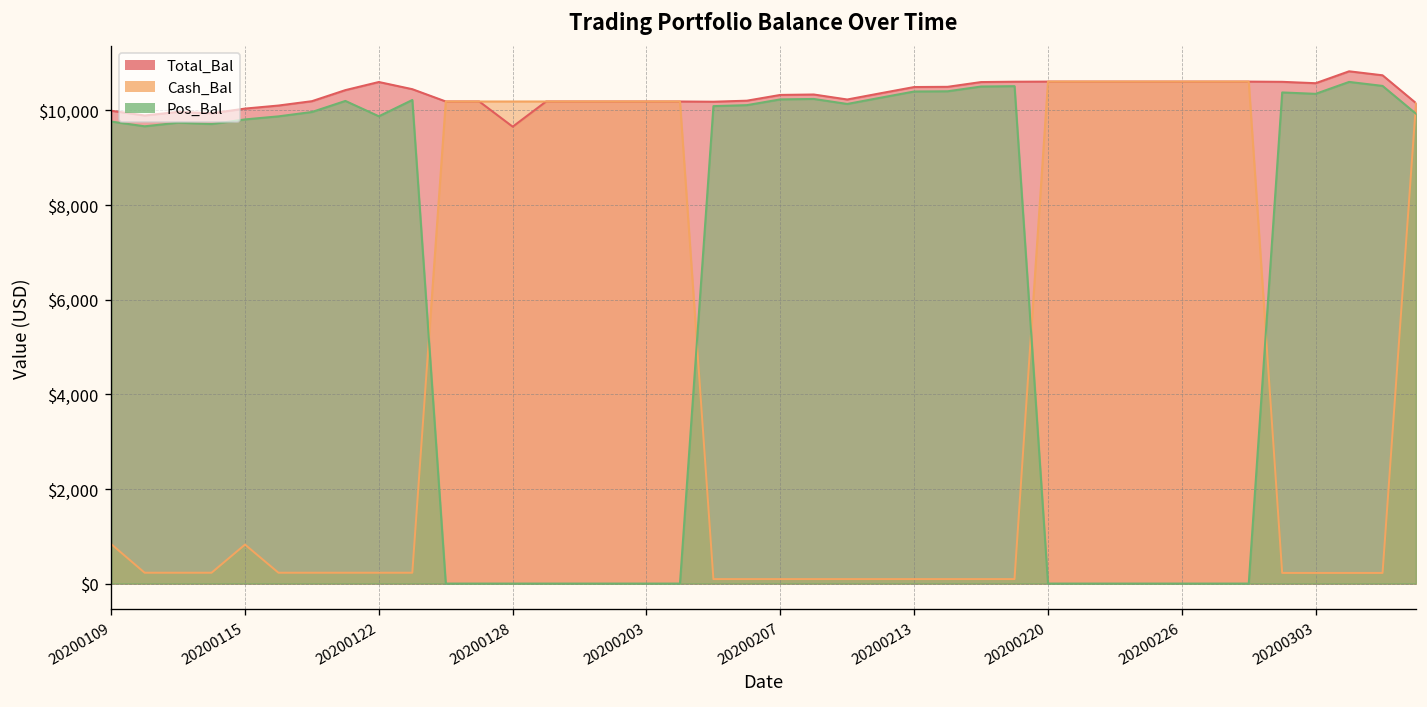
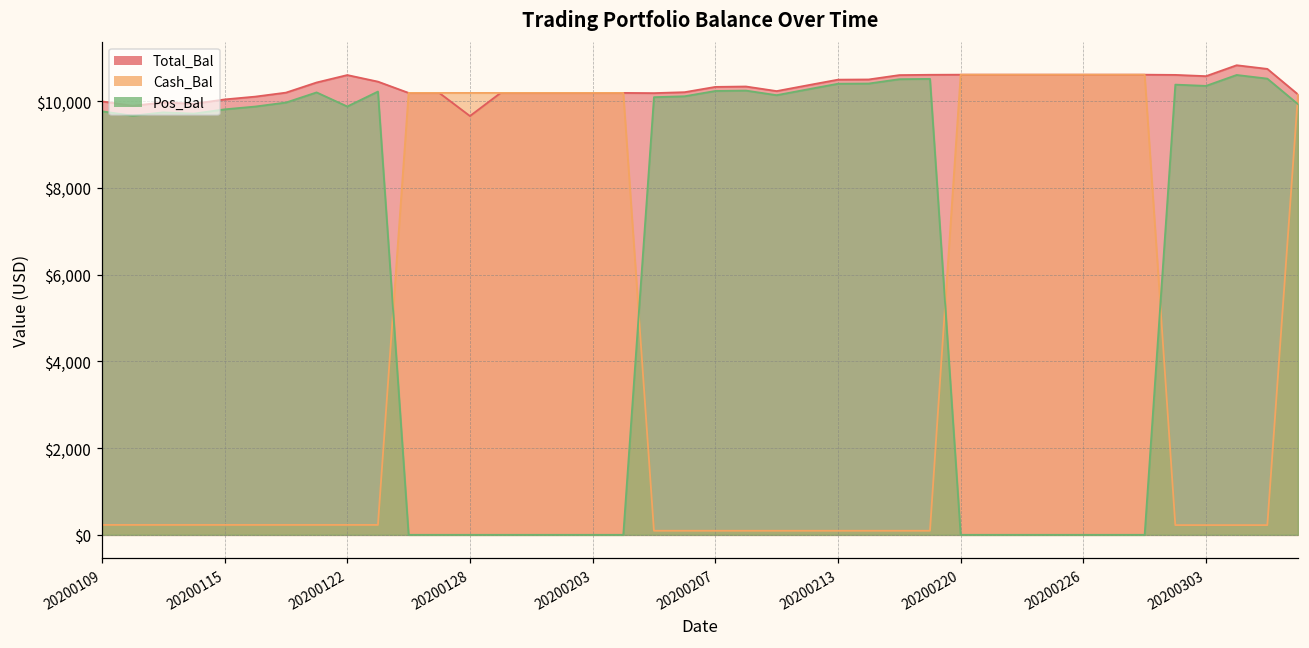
Cash_Bal, 20200109: $800 -> $200
Cash_Bal, 20200115: $800 -> $200
